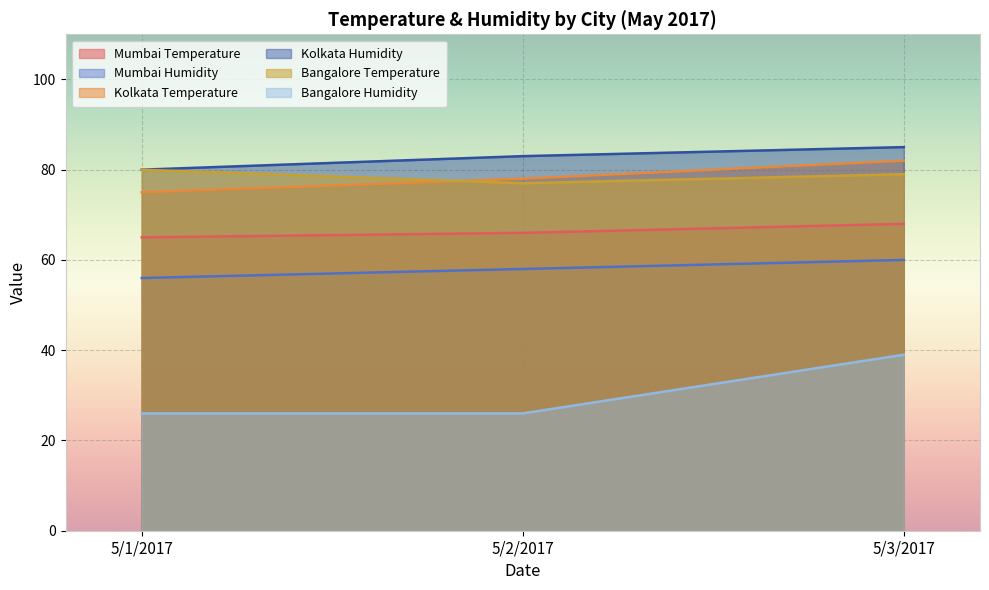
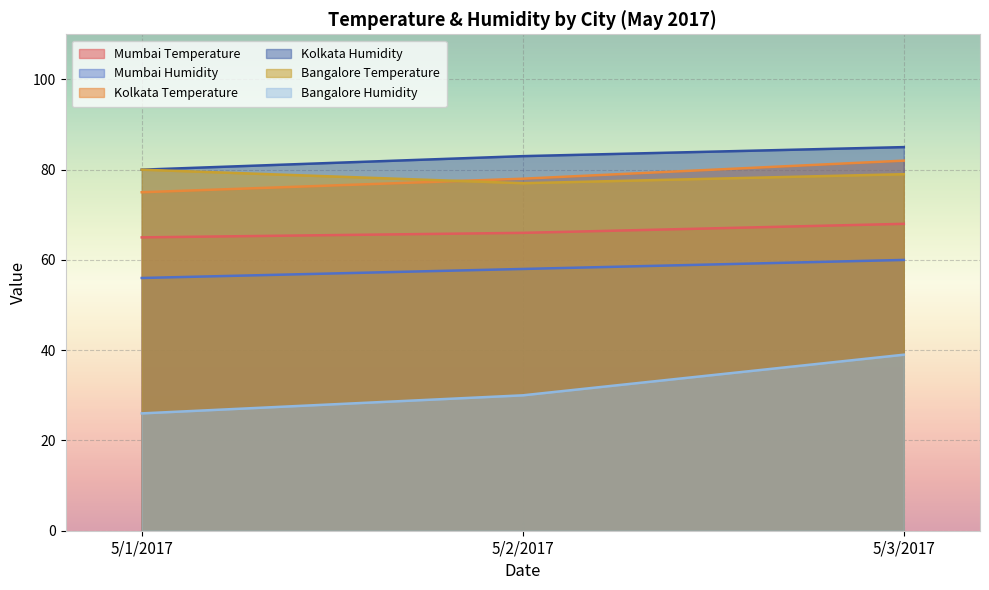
Bangalore Humidity, 5/2/2017: 26 -> 30
